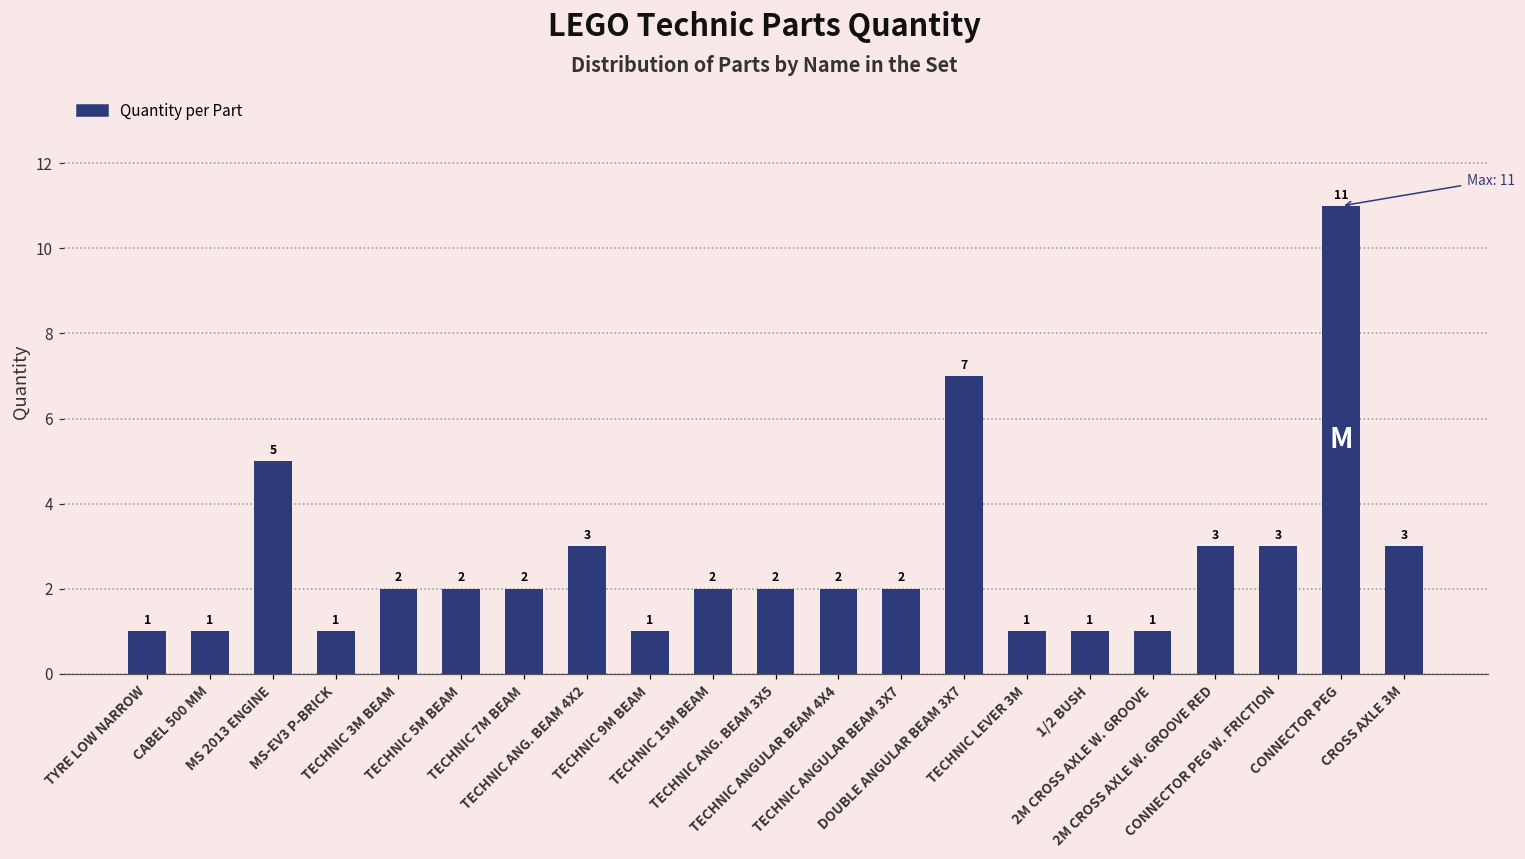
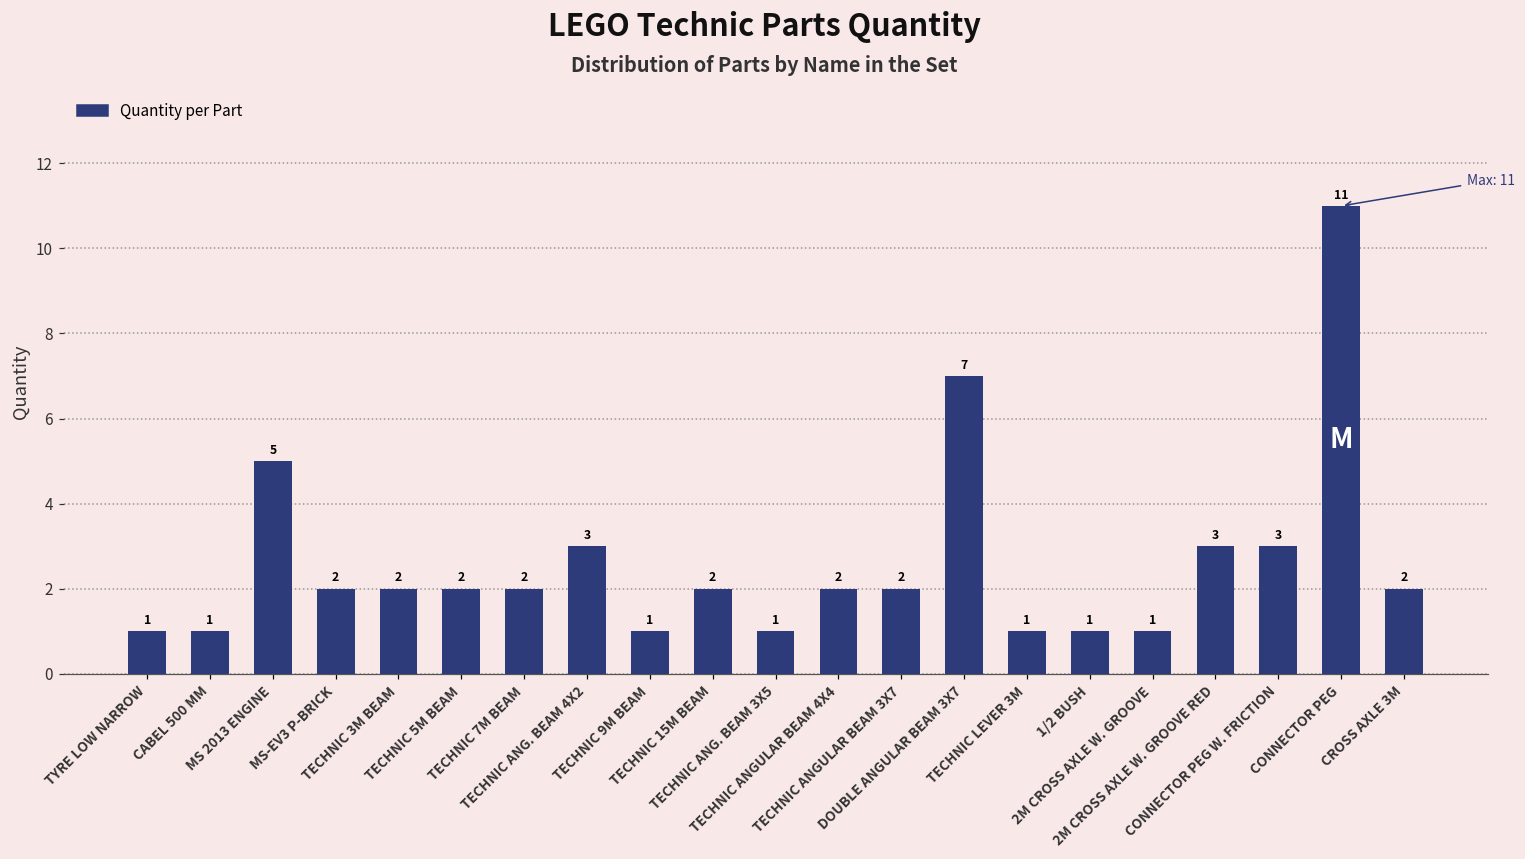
MS-EV3 P-BRICK: 1 -> 2
TECHNIC ANG. BEAM 3X5: 2 -> 1
CROSS AXLE 3M: 3 -> 2
